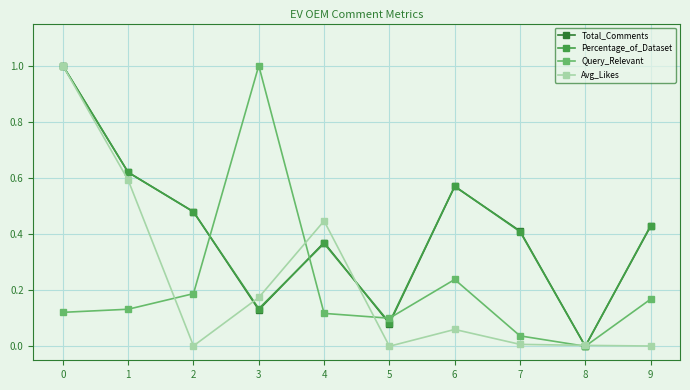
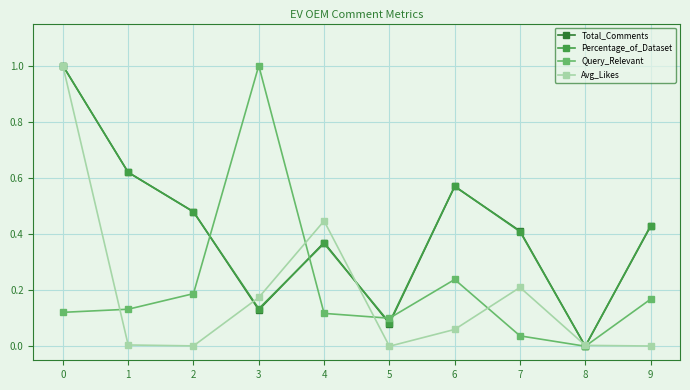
Avg_Likes, 1: 0.59 -> 0.00
Avg_Likes, 7: 0.01 -> 0.21
